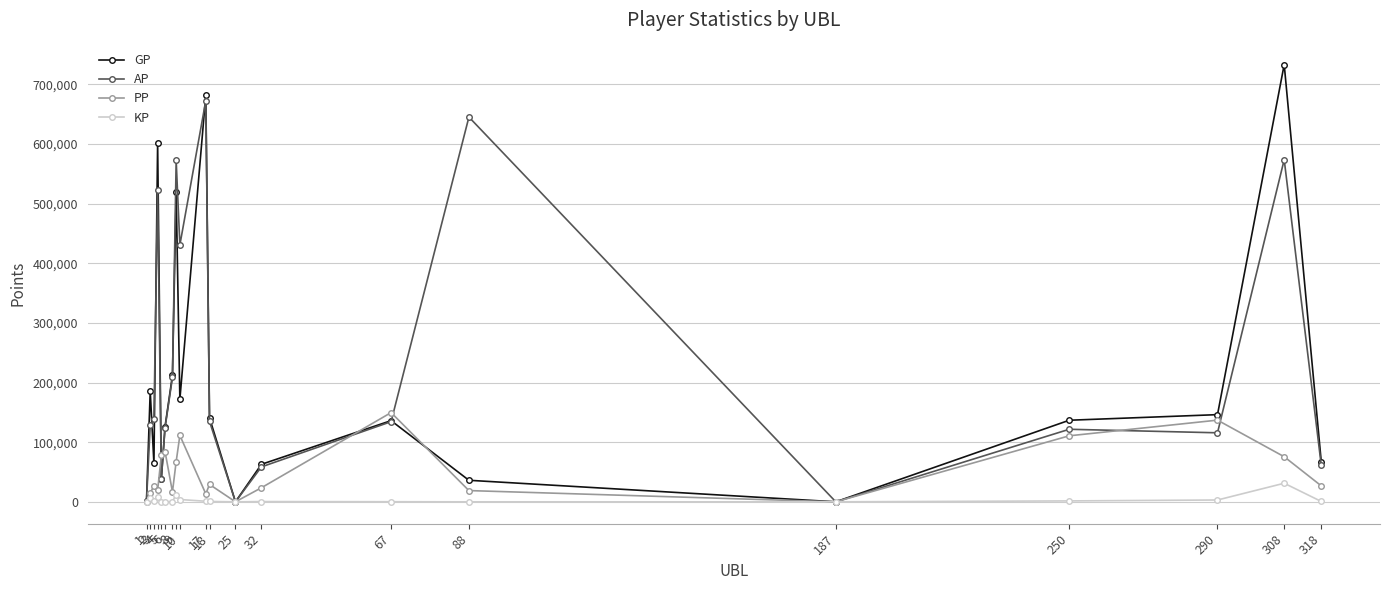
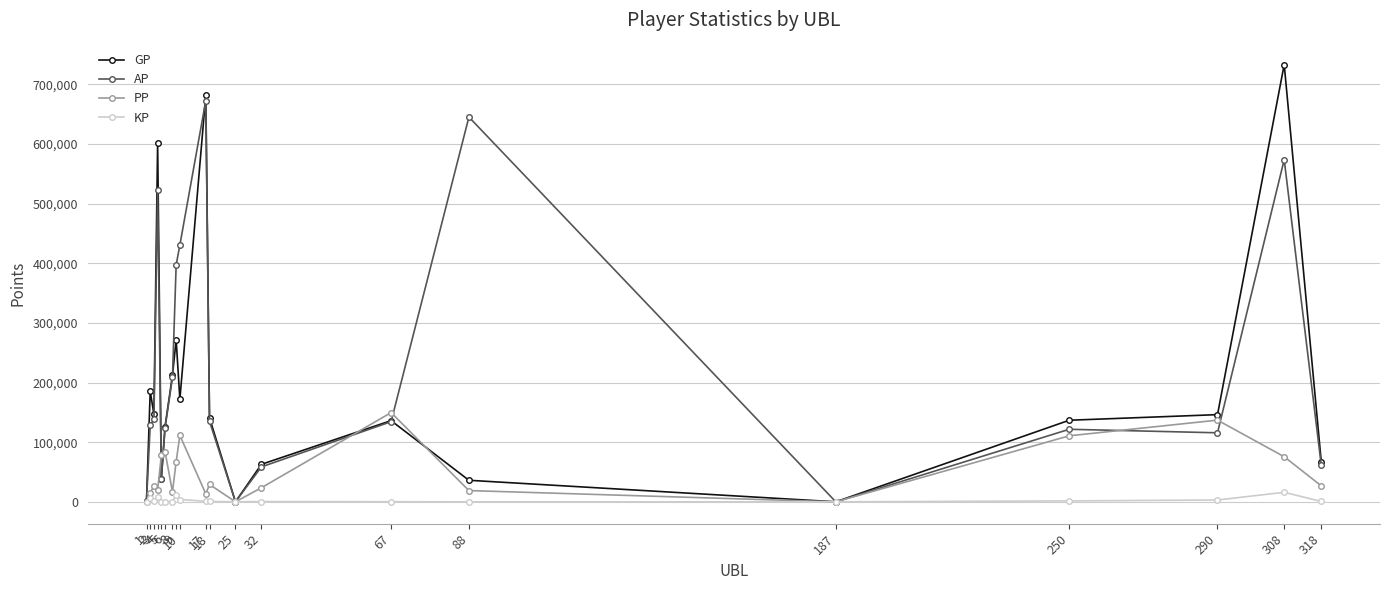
GP, 3: 60,000 -> 150,000
GP, 9: 520,000 -> 270,000
AP, 9: 570,000 -> 400,000
KP, 308: 30,000 -> 20,000
